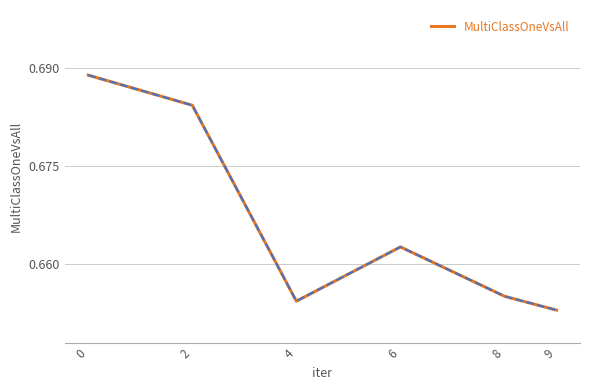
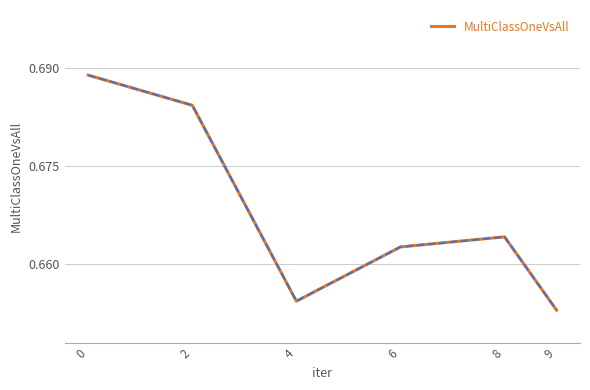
8: 0.655 -> 0.664
